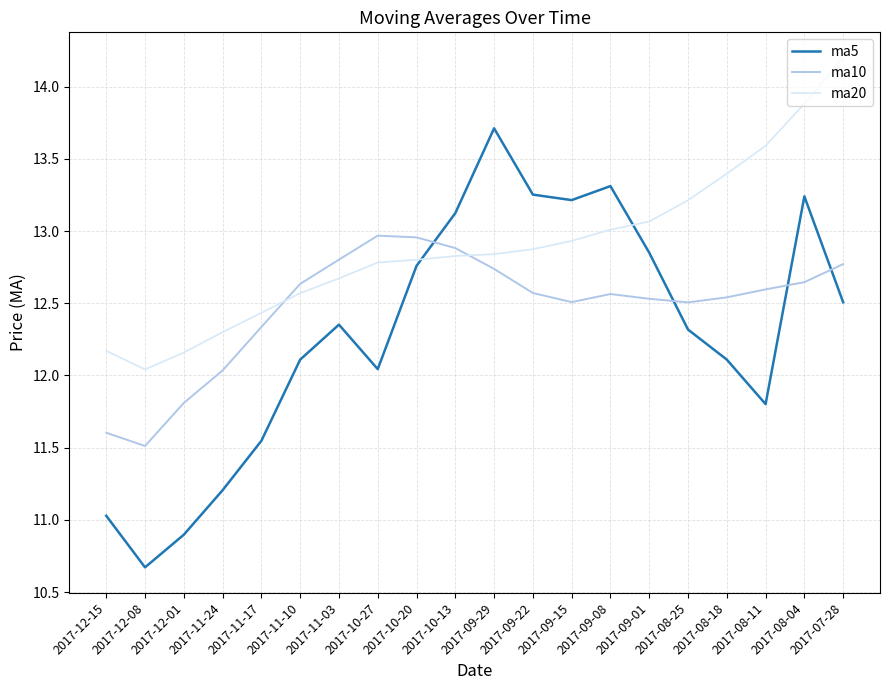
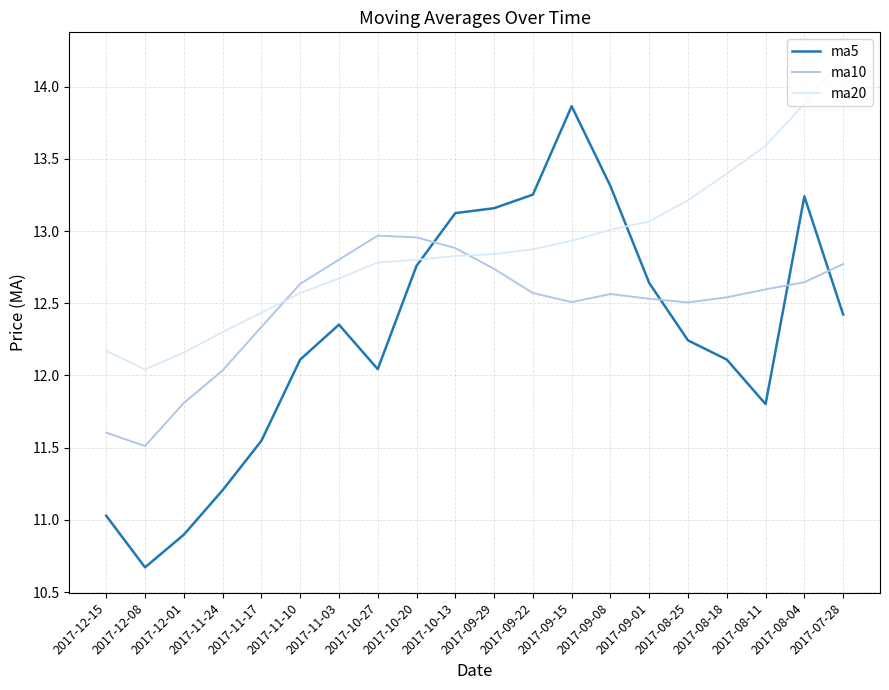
ma5, 2017-09-29: 13.71 -> 13.16
ma5, 2017-09-15: 13.21 -> 13.86
ma5, 2017-09-01: 12.85 -> 12.64
ma5, 2017-08-25: 12.32 -> 12.24
ma5, 2017-07-28: 12.51 -> 12.42
